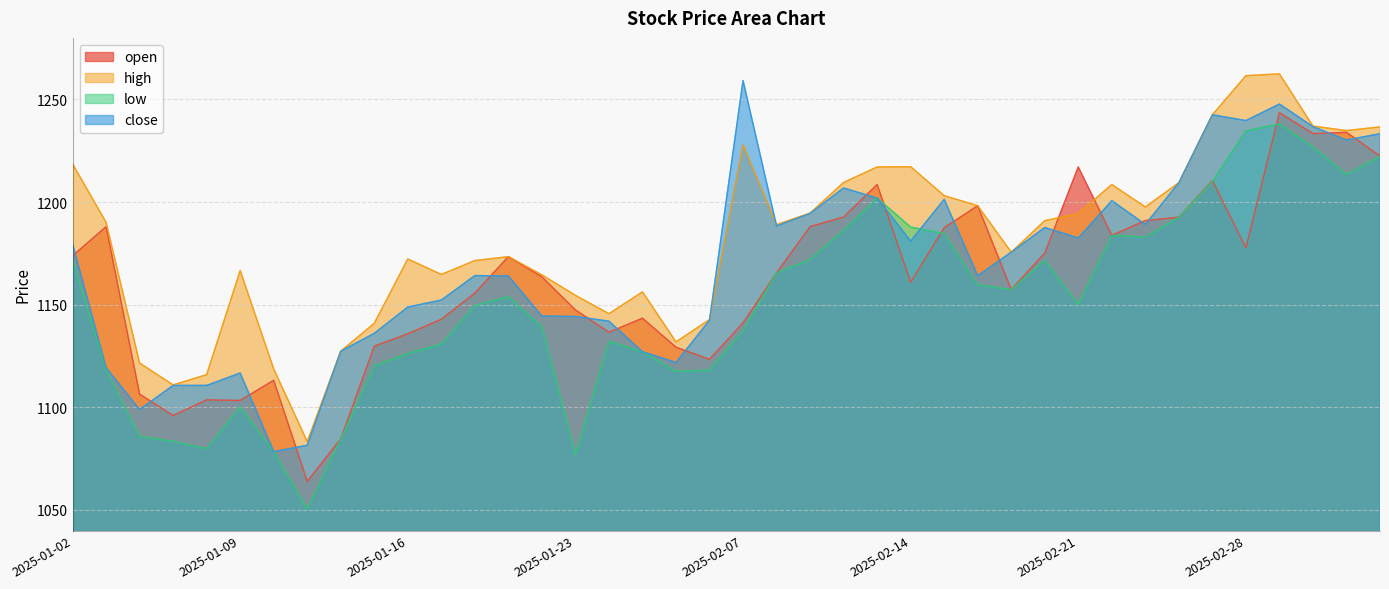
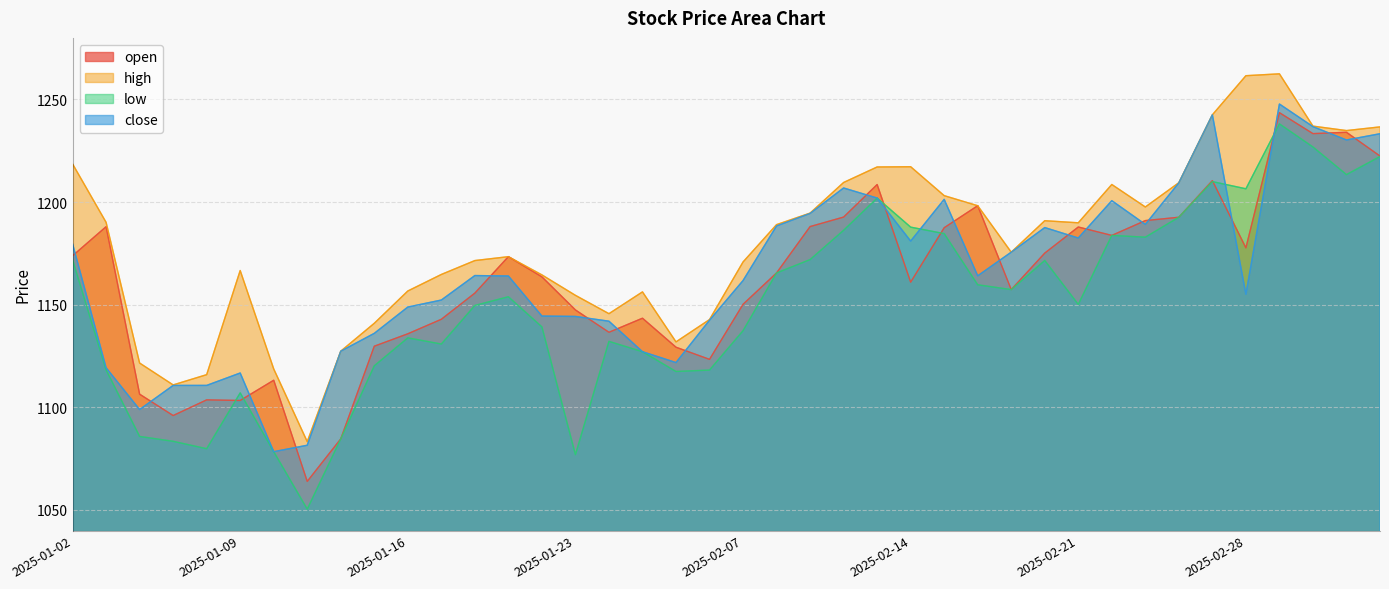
low, 2025-01-09: 1100 -> 1107
high, 2025-01-16: 1172 -> 1157
low, 2025-01-16: 1126 -> 1134
open, 2025-02-07: 1141 -> 1150
high, 2025-02-07: 1228 -> 1171
close, 2025-02-07: 1259 -> 1162
open, 2025-02-21: 1217 -> 1188
high, 2025-02-21: 1194 -> 1190
low, 2025-02-28: 1235 -> 1206
close, 2025-02-28: 1240 -> 1155
